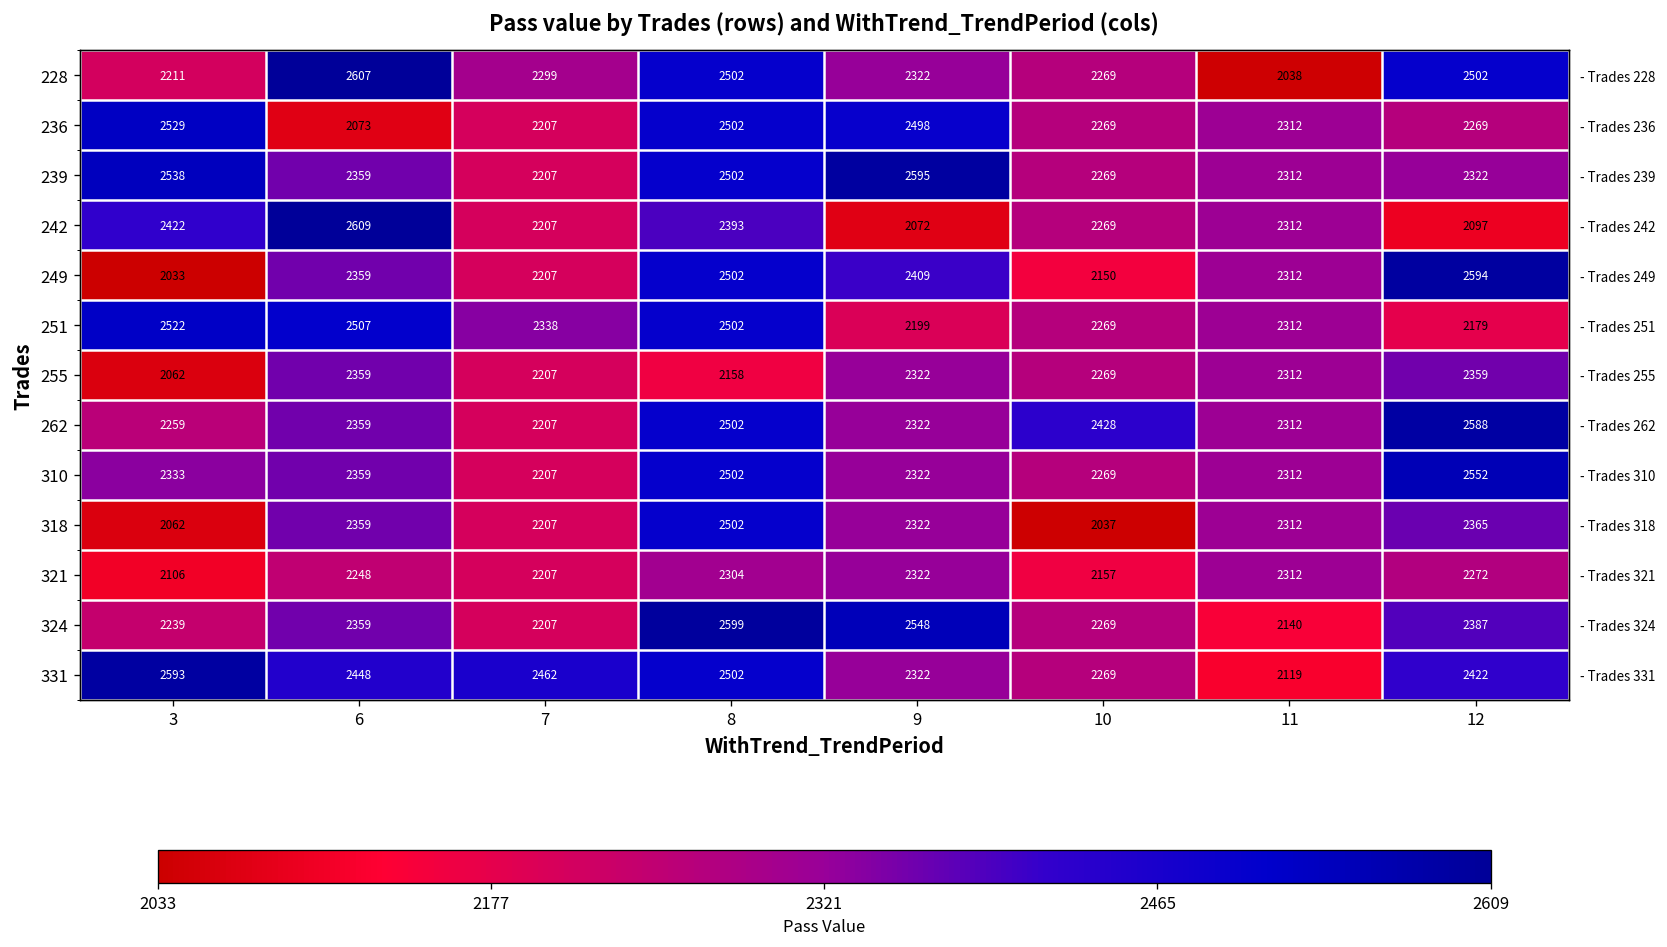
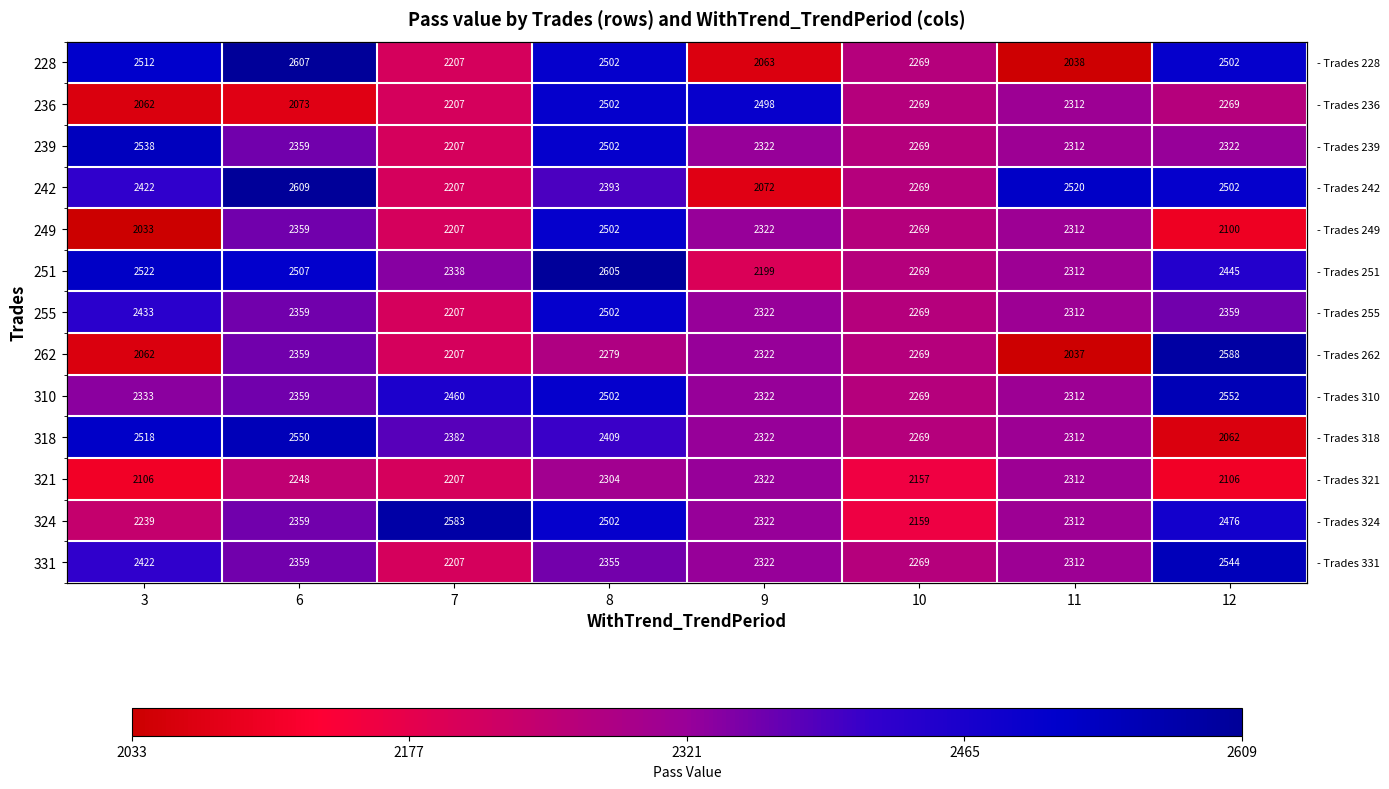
228, 3: 2211 -> 2512
228, 7: 2299 -> 2207
228, 9: 2322 -> 2063
236, 3: 2529 -> 2062
239, 9: 2595 -> 2322
242, 11: 2312 -> 2520
242, 12: 2097 -> 2502
249, 9: 2409 -> 2322
249, 10: 2150 -> 2269
249, 12: 2594 -> 2100
251, 8: 2502 -> 2605
251, 12: 2179 -> 2445
255, 3: 2062 -> 2433
255, 8: 2158 -> 2502
262, 3: 2259 -> 2062
262, 8: 2502 -> 2279
262, 10: 2428 -> 2269
262, 11: 2312 -> 2037
310, 7: 2207 -> 2460
318, 3: 2062 -> 2518
318, 6: 2359 -> 2550
318, 7: 2207 -> 2382
318, 8: 2502 -> 2409
318, 10: 2037 -> 2269
318, 12: 2365 -> 2062
321, 12: 2272 -> 2106
324, 7: 2207 -> 2583
324, 8: 2599 -> 2502
324, 9: 2548 -> 2322
324, 10: 2269 -> 2159
324, 11: 2140 -> 2312
324, 12: 2387 -> 2476
331, 3: 2593 -> 2422
331, 6: 2448 -> 2359
331, 7: 2462 -> 2207
331, 8: 2502 -> 2355
331, 11: 2119 -> 2312
331, 12: 2422 -> 2544
